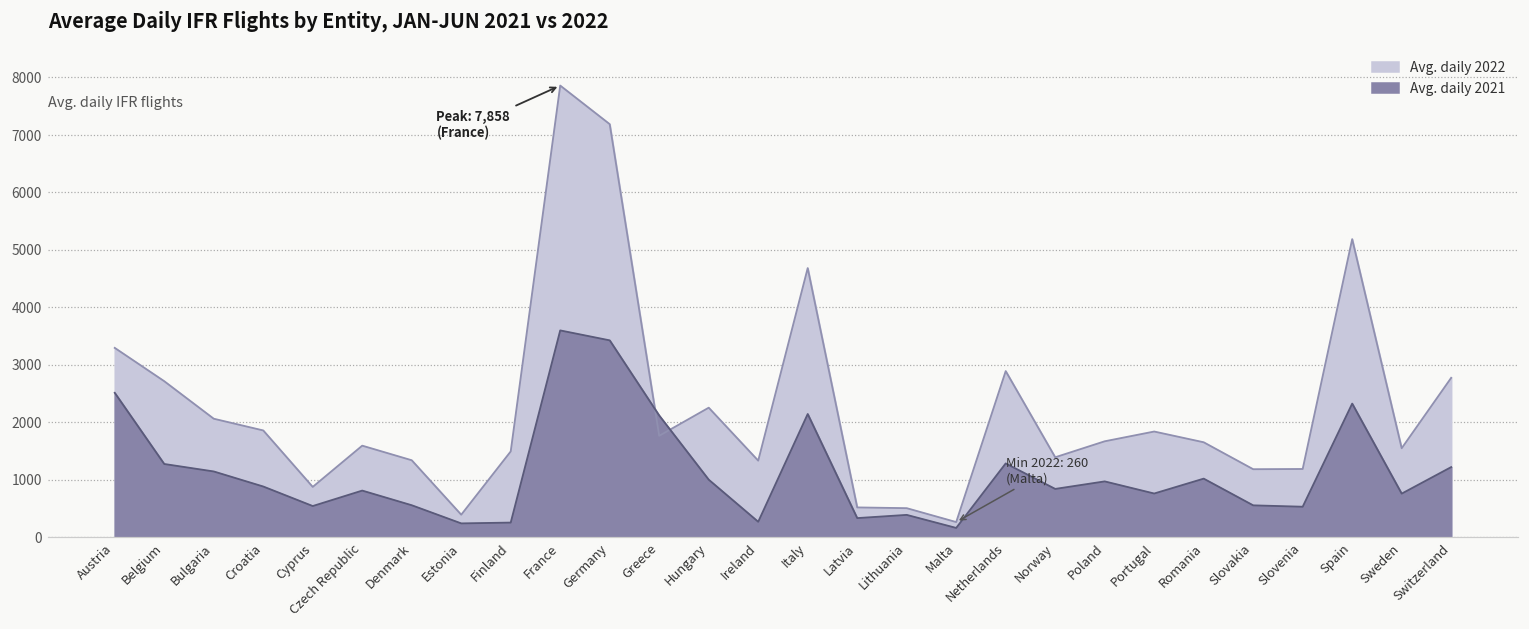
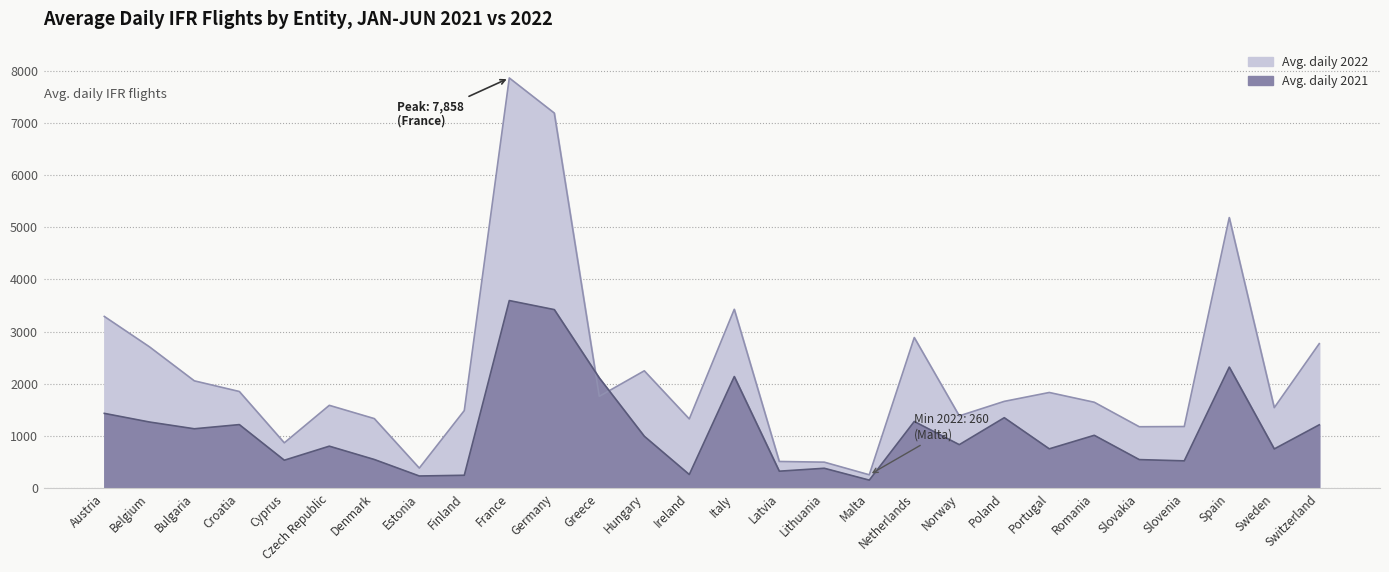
Avg. daily 2021, Austria: 2500 -> 1400
Avg. daily 2021, Croatia: 900 -> 1200
Avg. daily 2022, Italy: 4700 -> 3400
Avg. daily 2021, Poland: 1000 -> 1400
